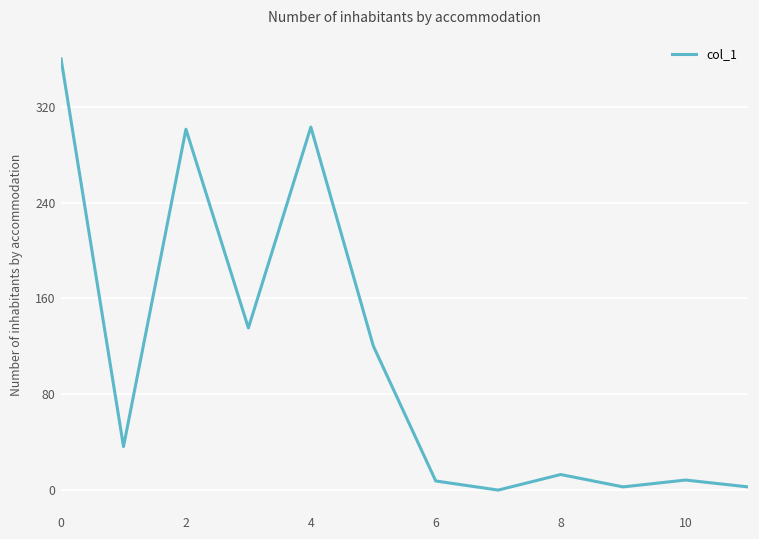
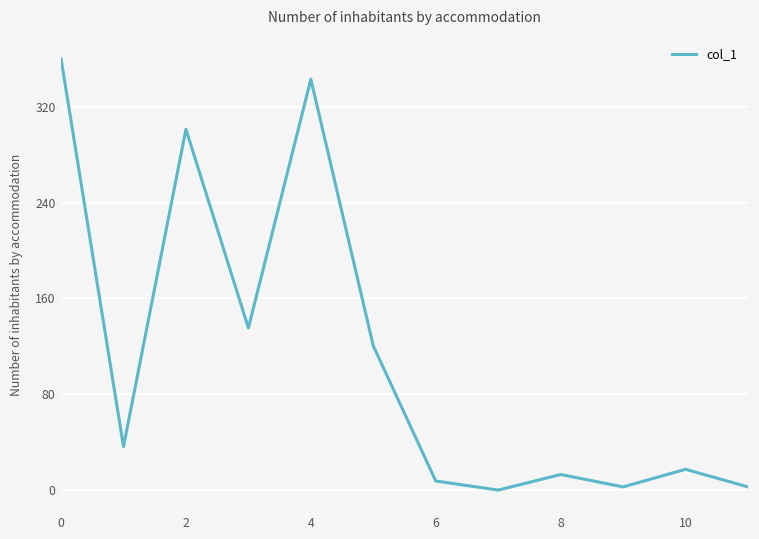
4: 303 -> 343
10: 8 -> 17
